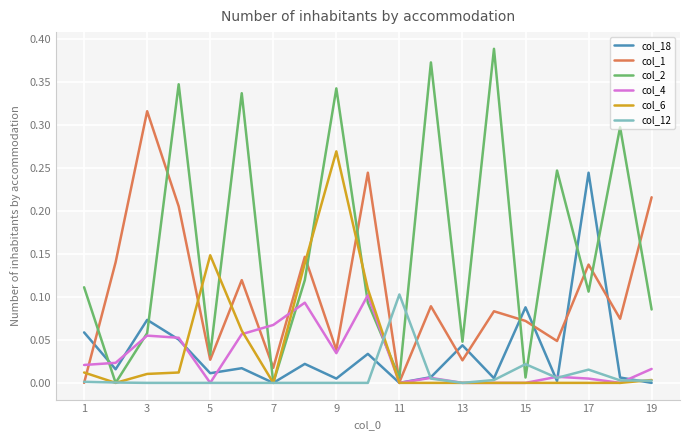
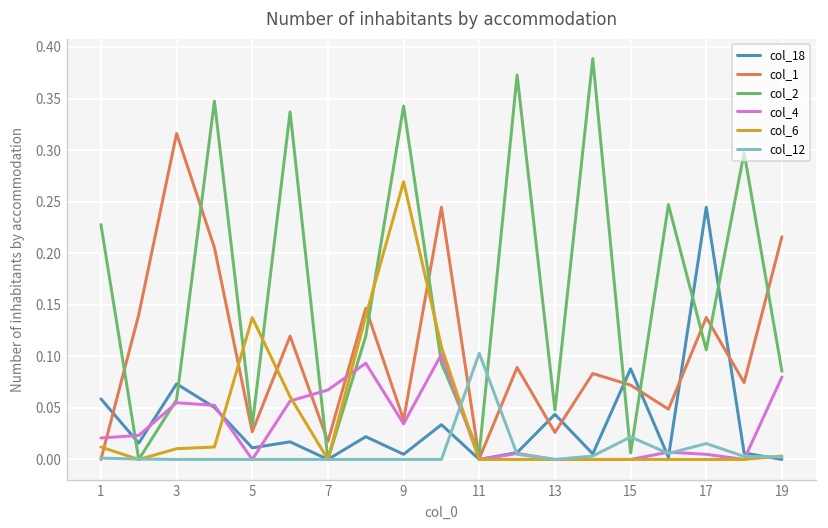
col_2, 1: 0.11 -> 0.23
col_6, 5: 0.15 -> 0.14
col_4, 19: 0.02 -> 0.08
